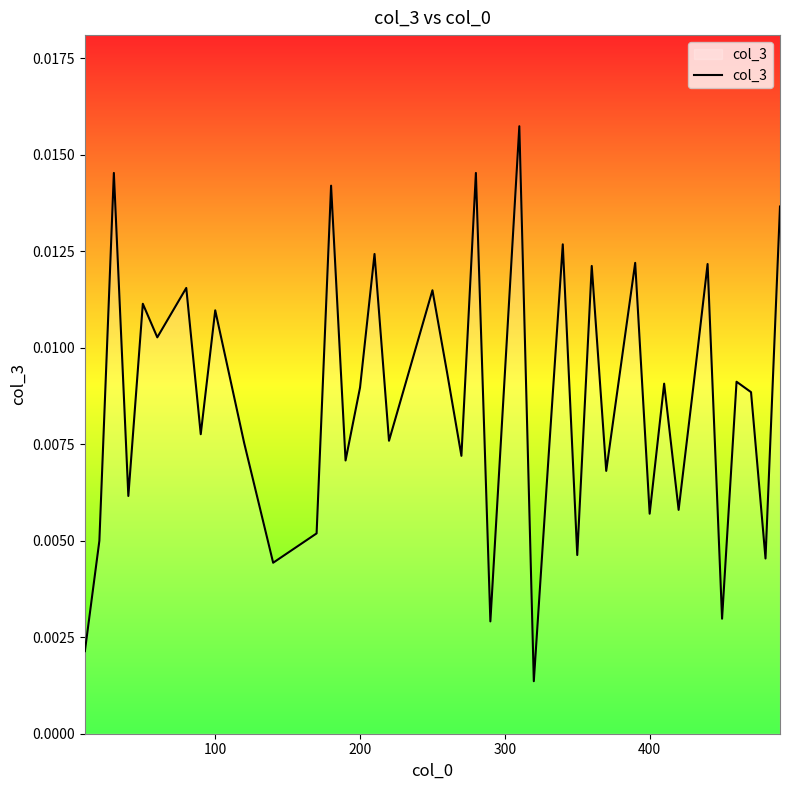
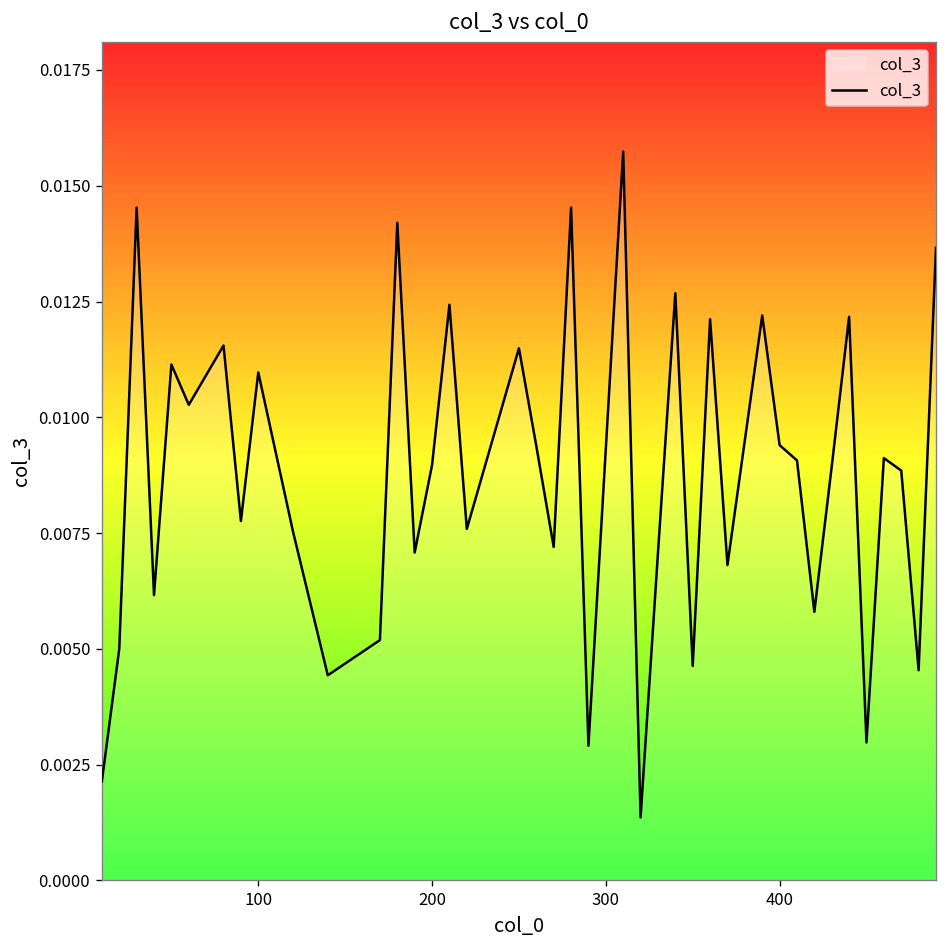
400: 0.0057 -> 0.0094
